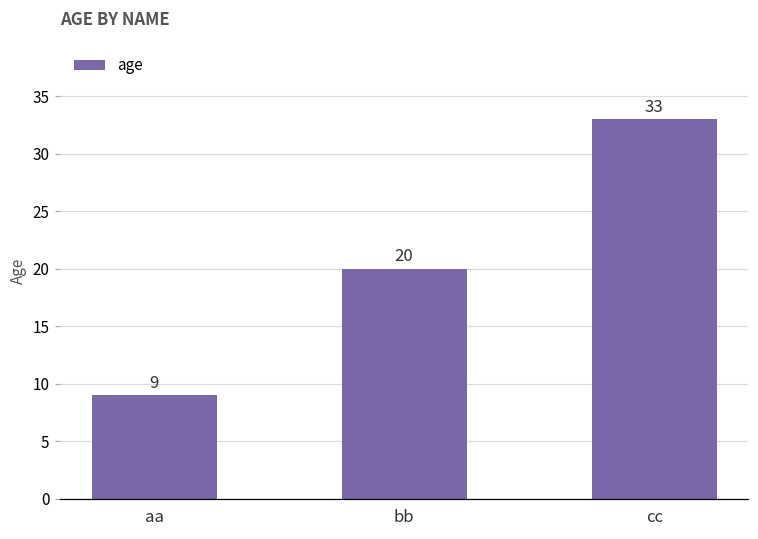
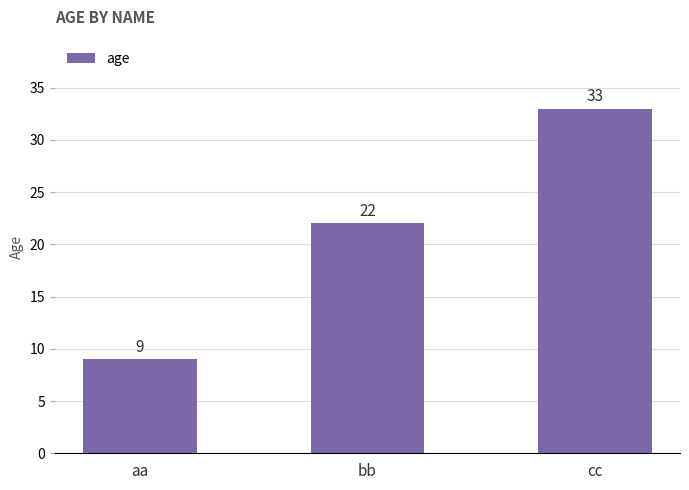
bb: 20 -> 22
